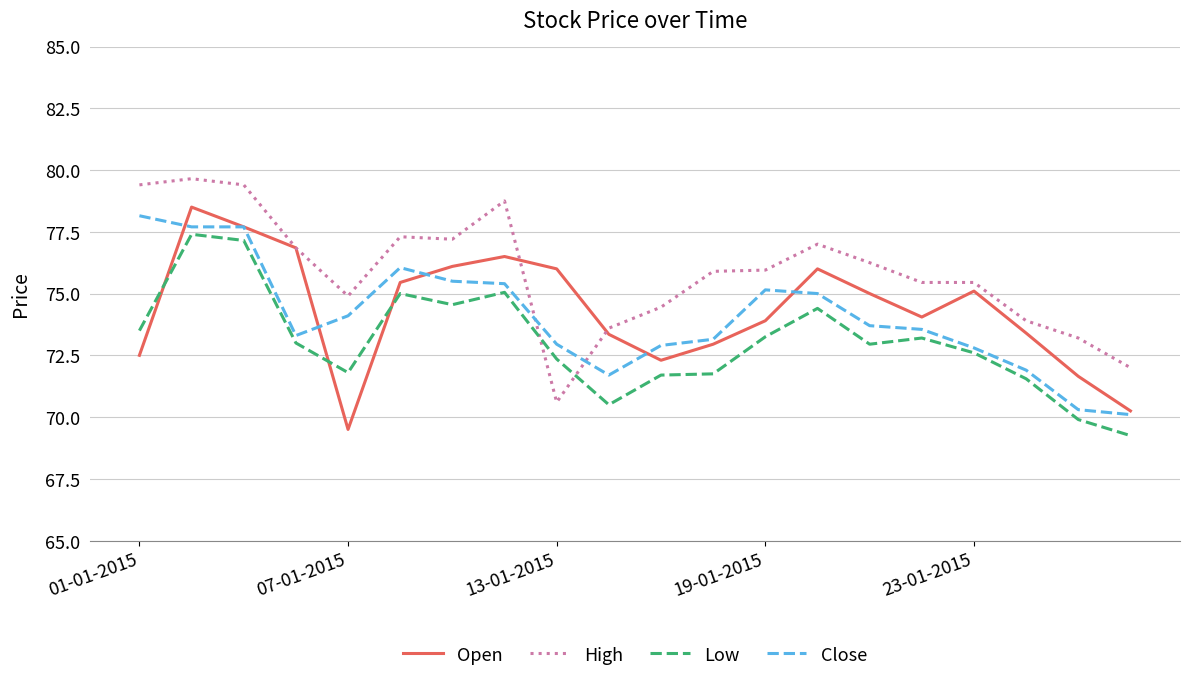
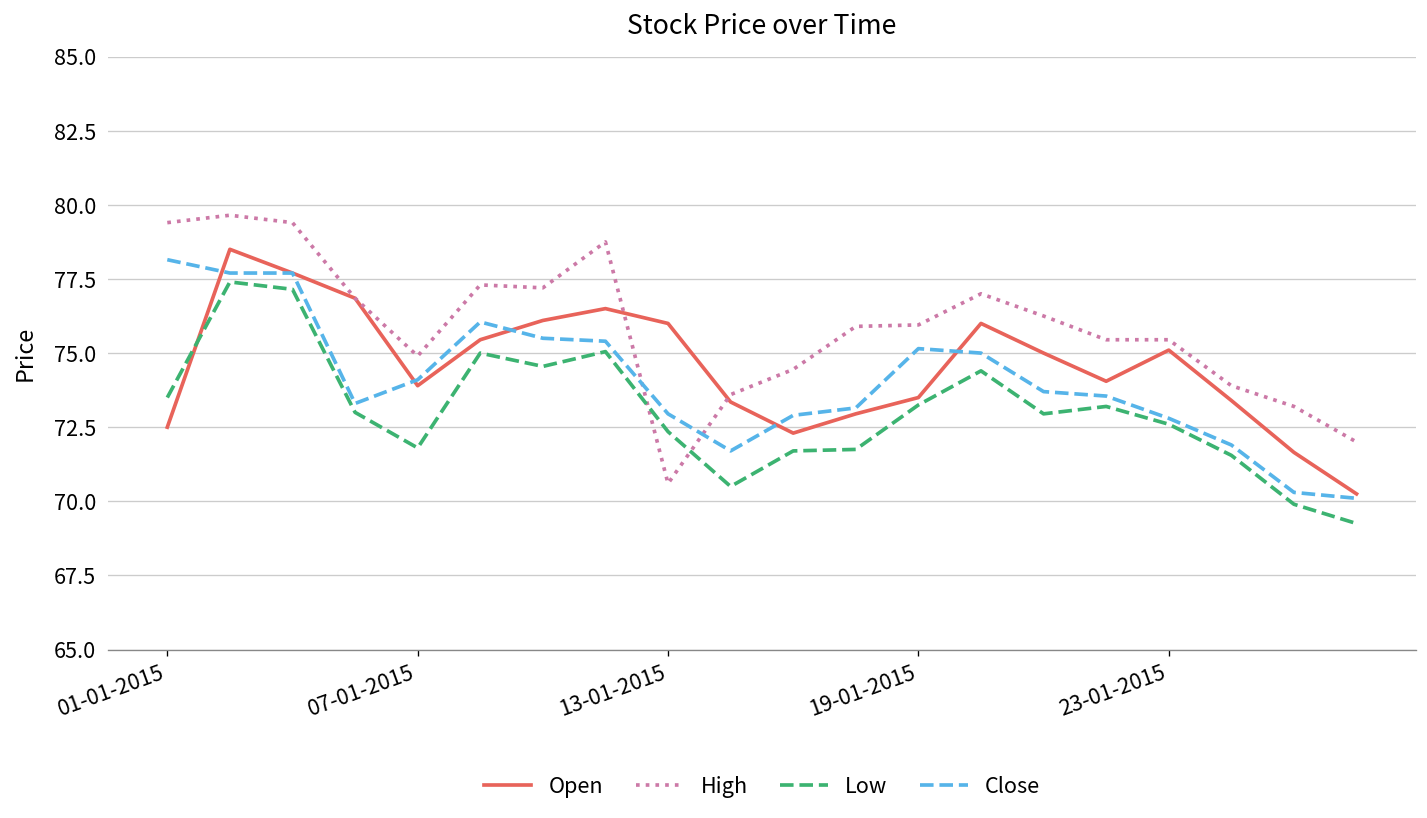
Open, 07-01-2015: 69.5 -> 73.9
Open, 19-01-2015: 73.9 -> 73.5
